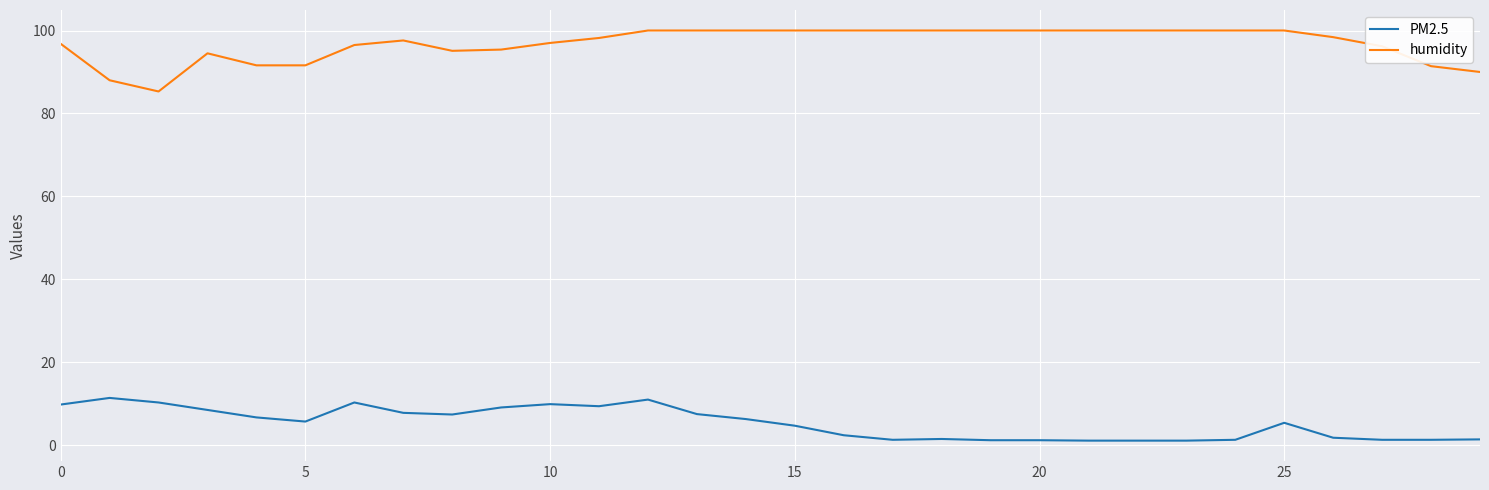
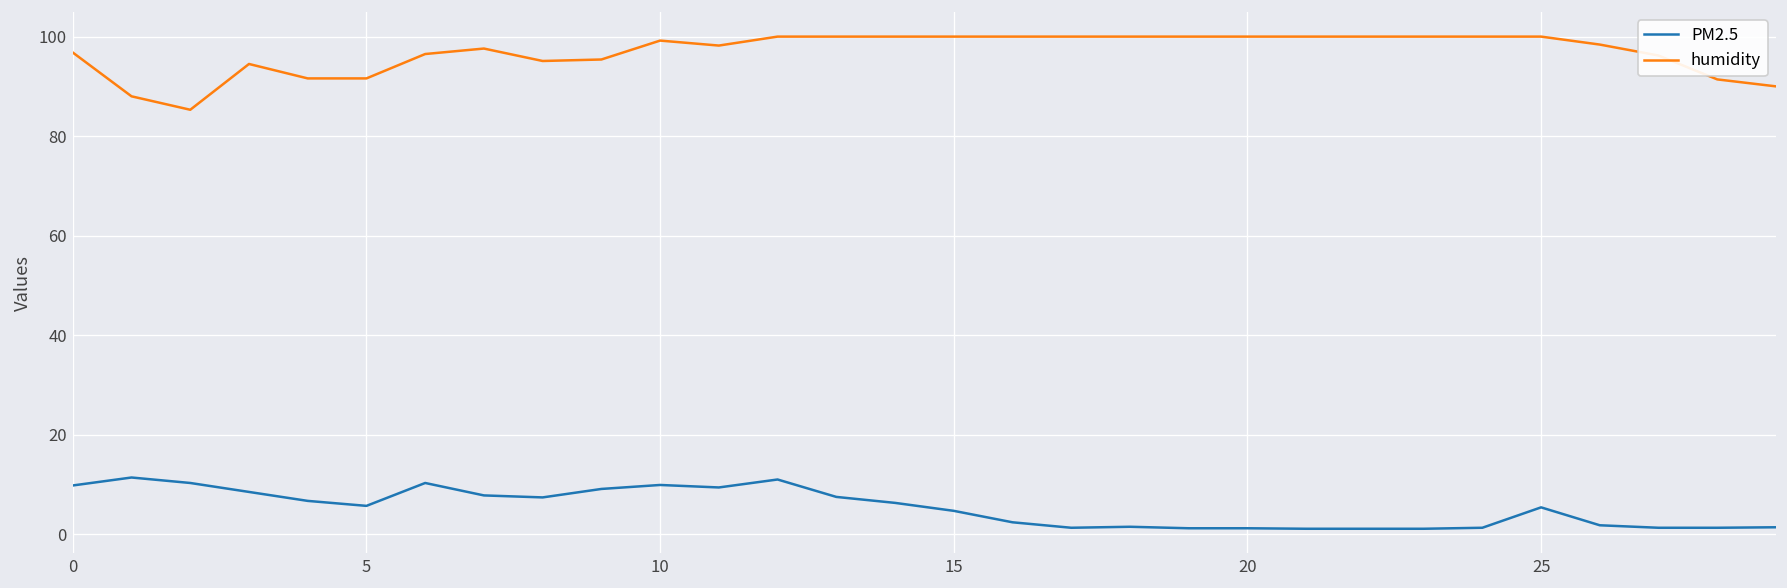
humidity, 10: 97 -> 99
